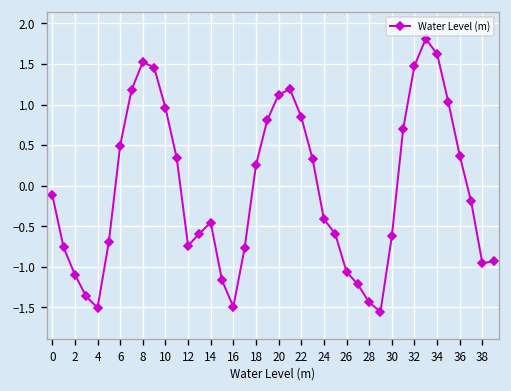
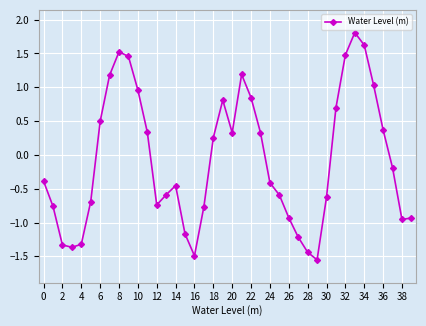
0: -0.1 -> -0.4
2: -1.1 -> -1.3
4: -1.5 -> -1.3
20: 1.1 -> 0.3
26: -1.1 -> -0.9
